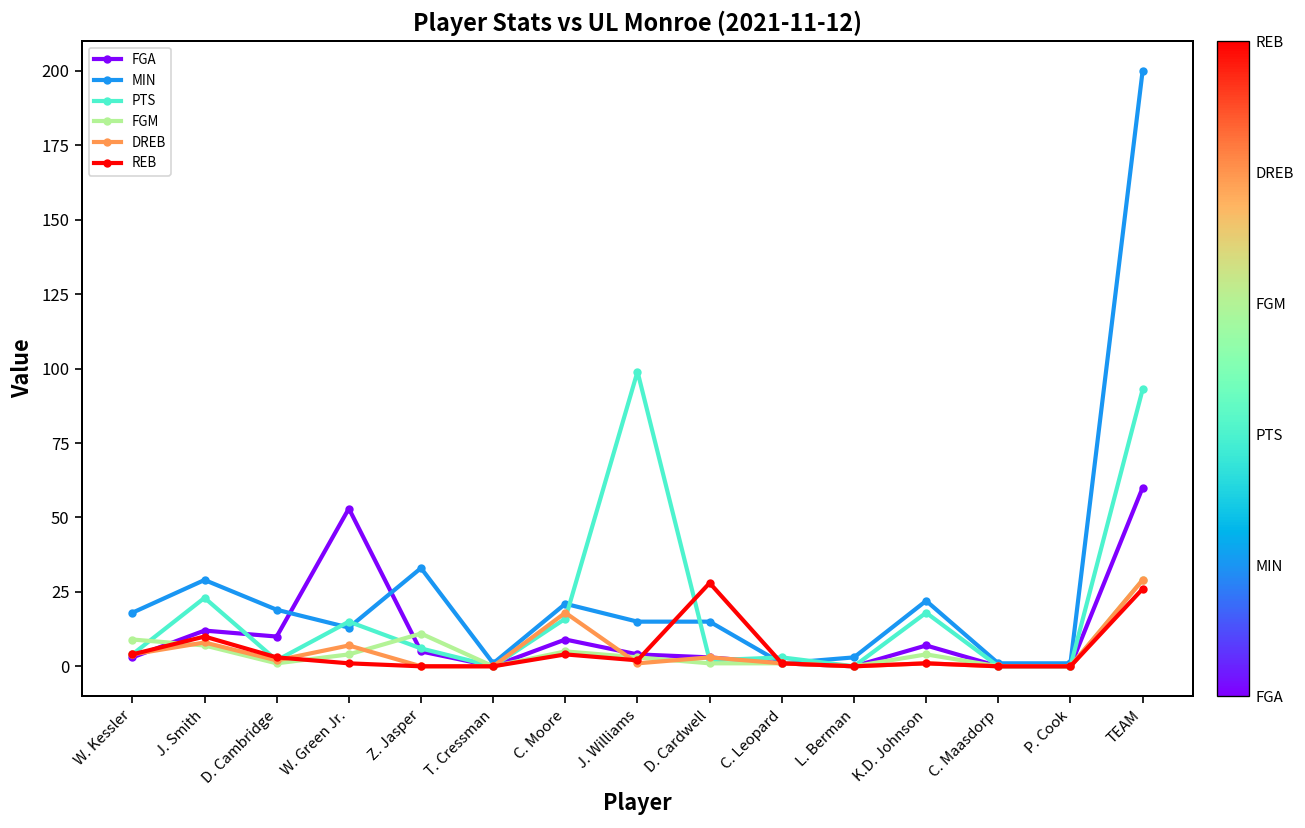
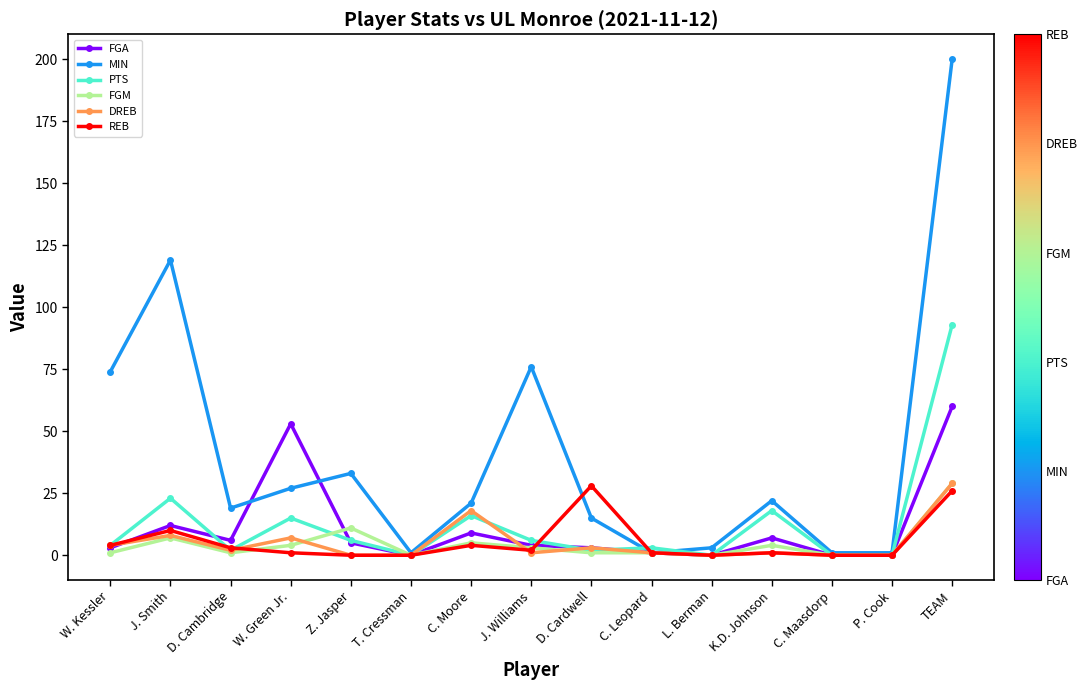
MIN, W. Kessler: 18 -> 74
FGM, W. Kessler: 9 -> 1
MIN, J. Smith: 29 -> 119
FGA, D. Cambridge: 10 -> 6
MIN, W. Green Jr.: 13 -> 27
MIN, J. Williams: 15 -> 76
PTS, J. Williams: 99 -> 6
